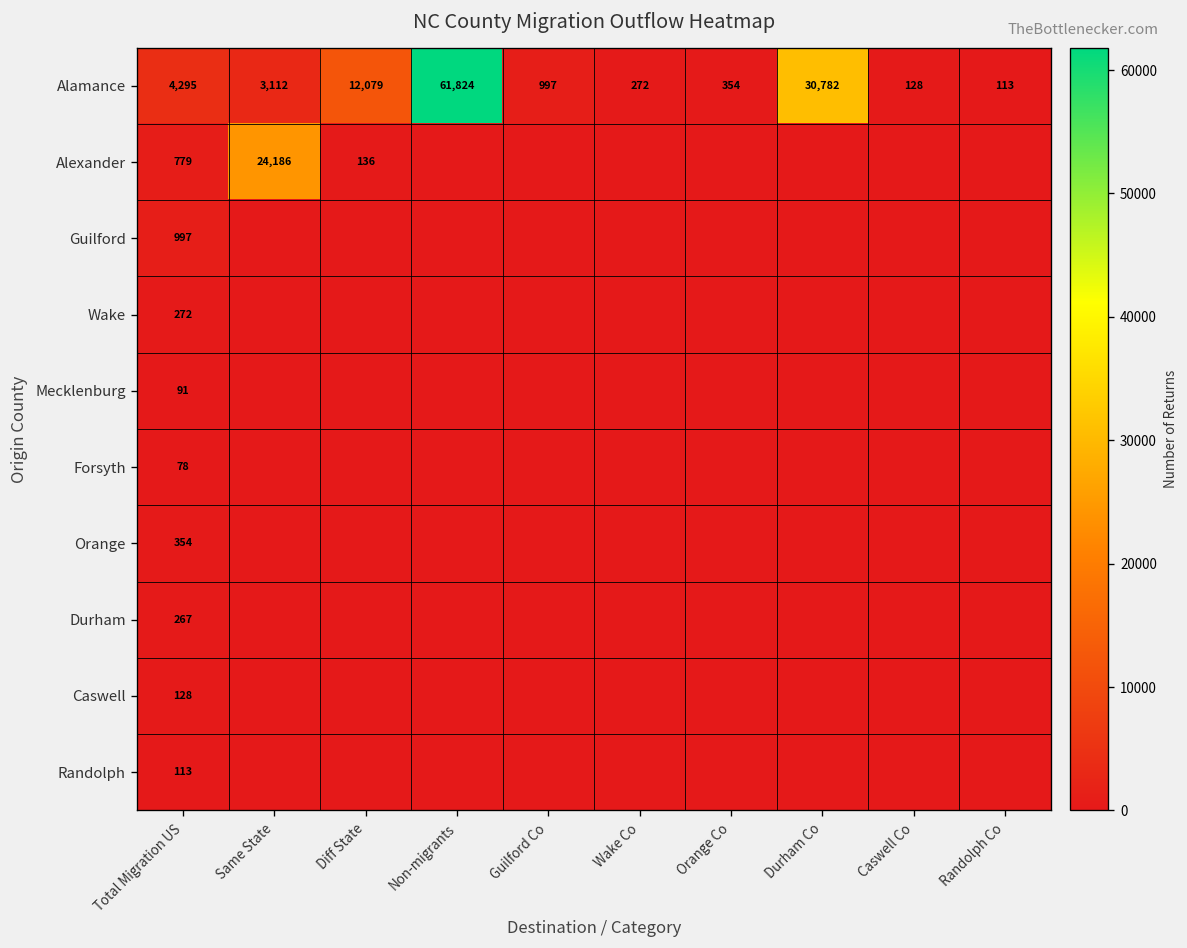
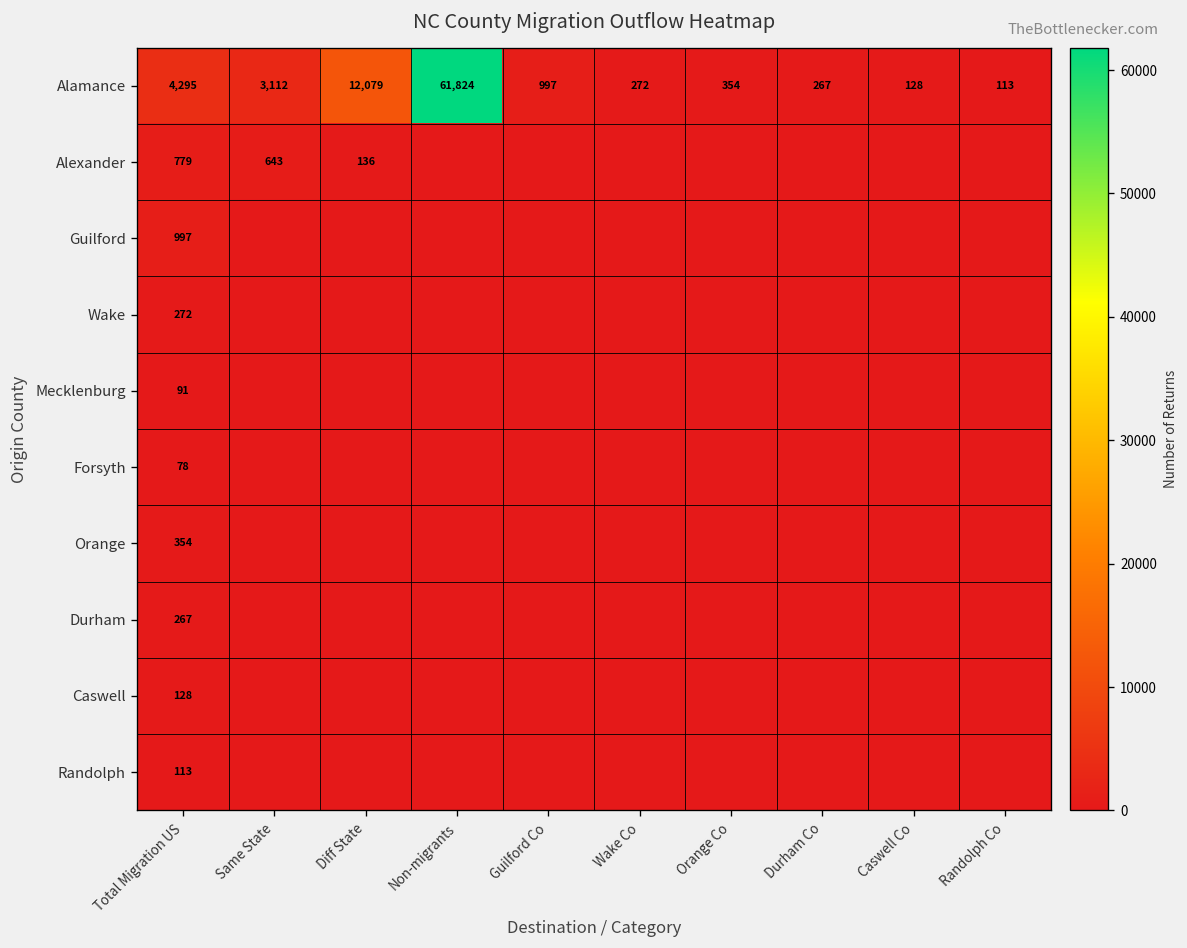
Alamance, Durham Co: 30,782 -> 267
Alexander, Same State: 24,186 -> 643
